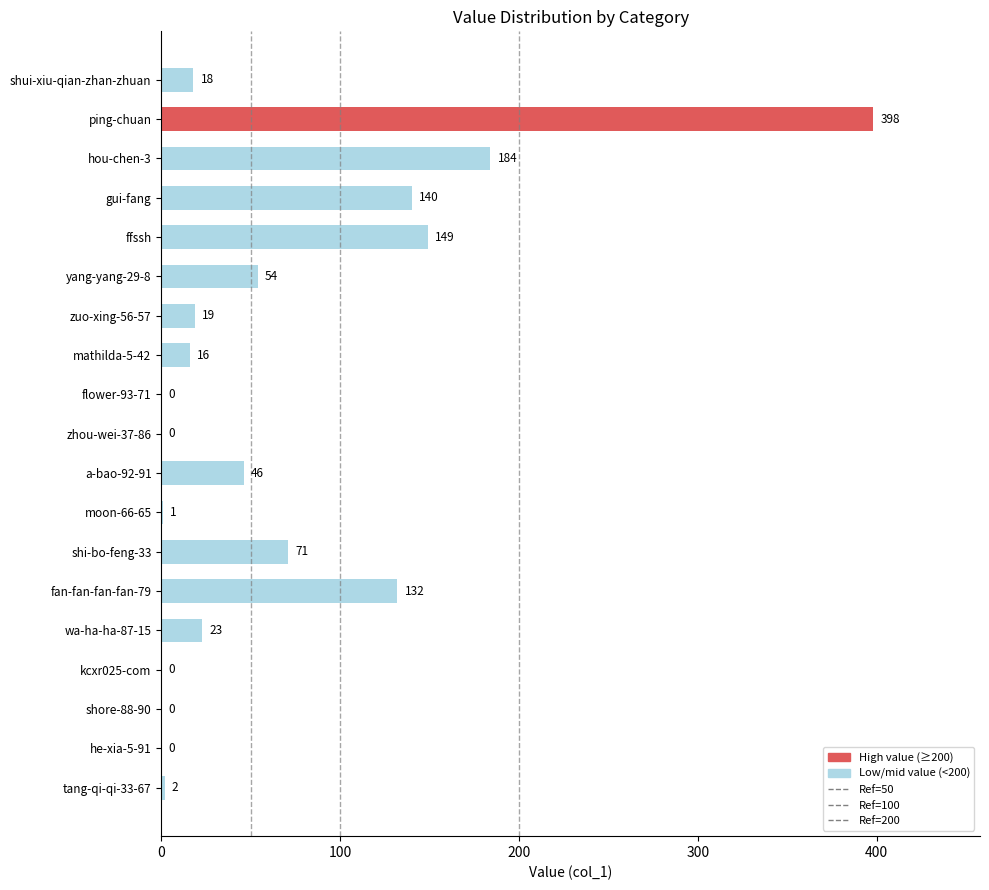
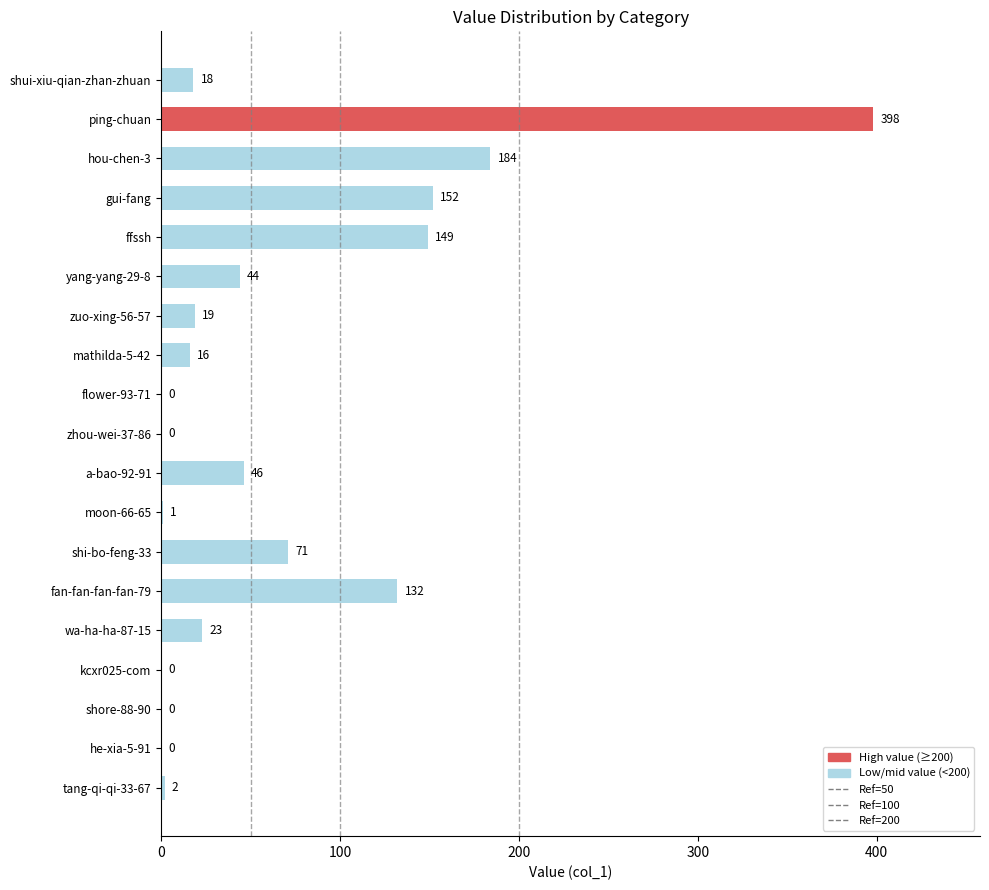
gui-fang: 140 -> 152
yang-yang-29-8: 54 -> 44
